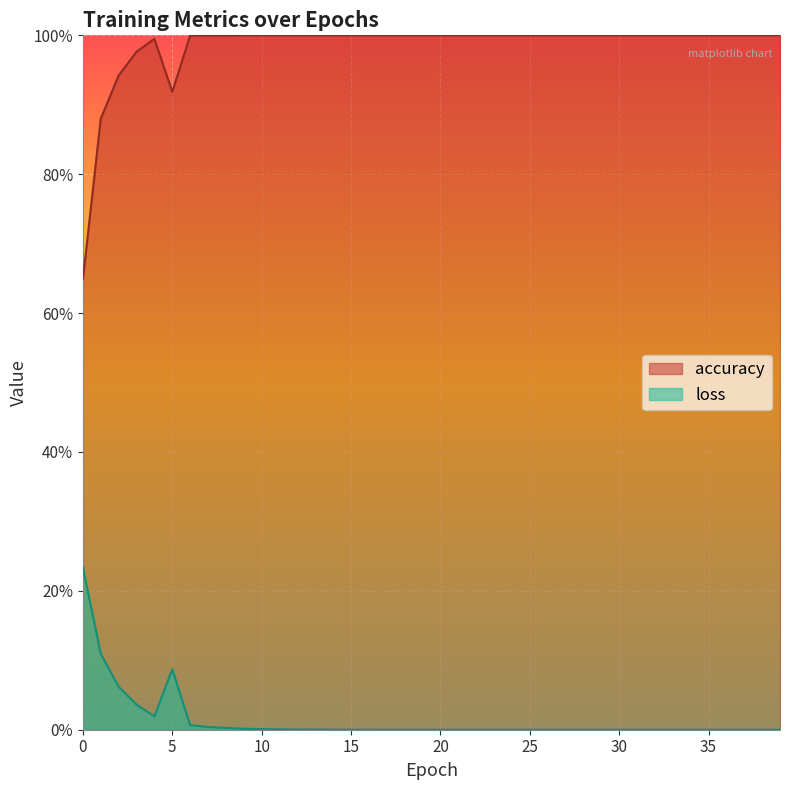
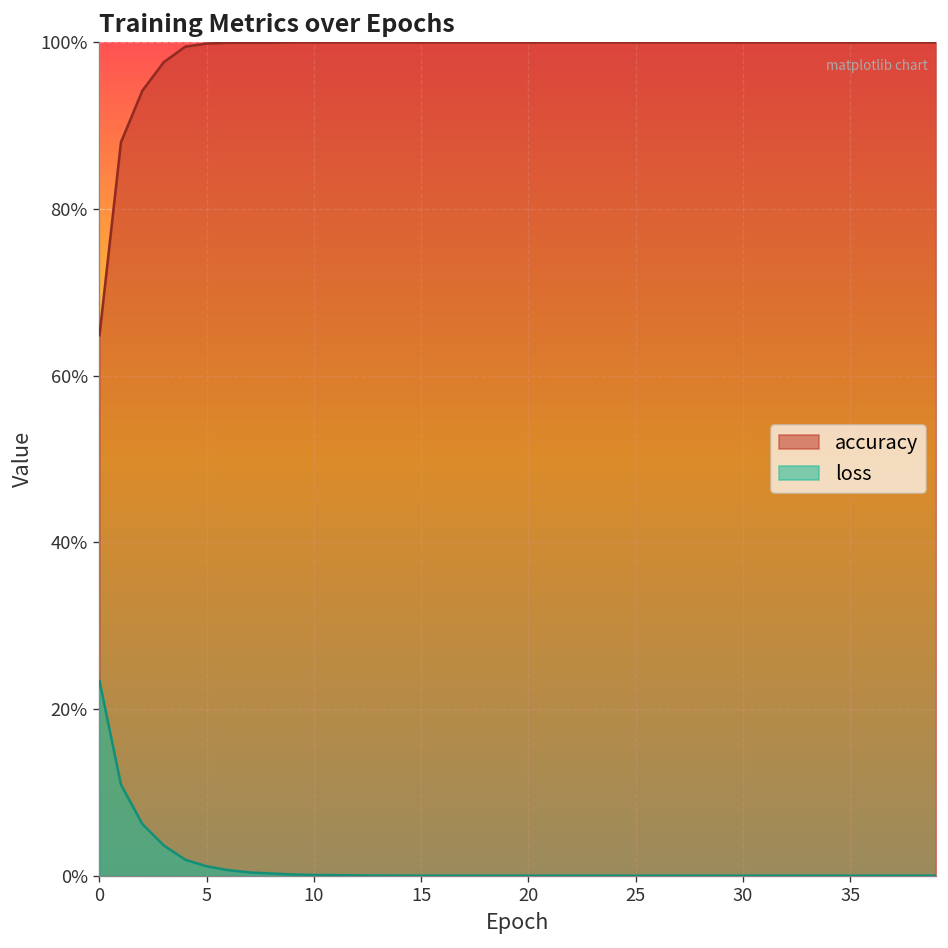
accuracy, 5: 92% -> 100%
loss, 5: 9% -> 1%
